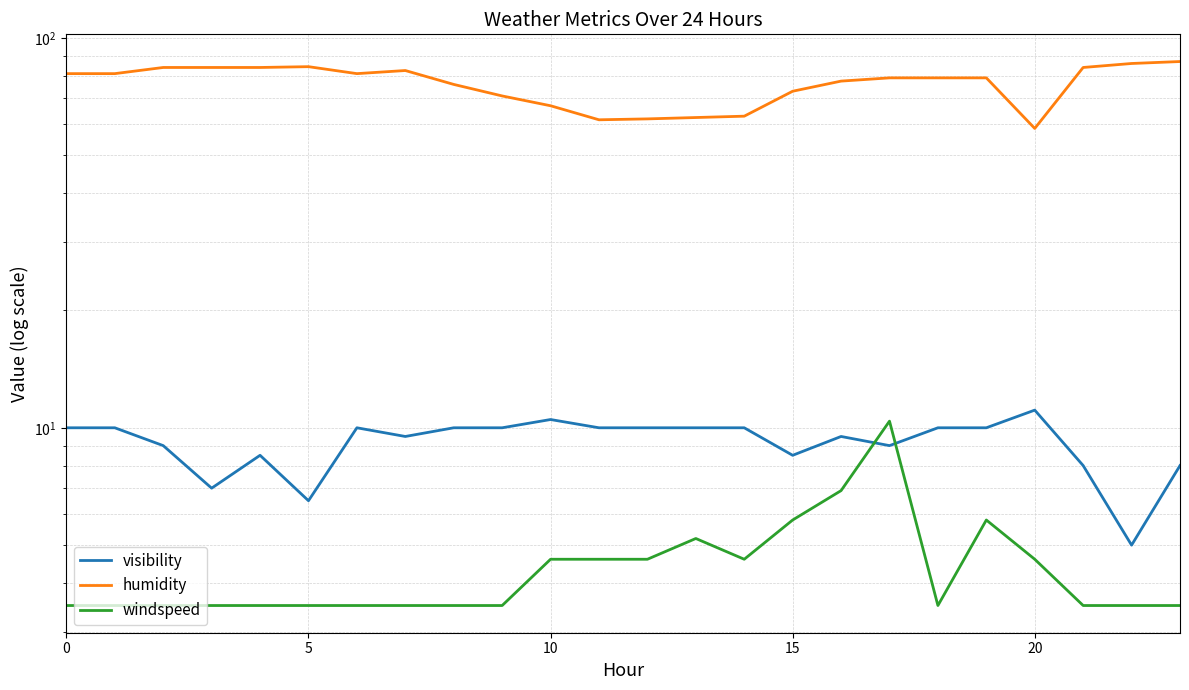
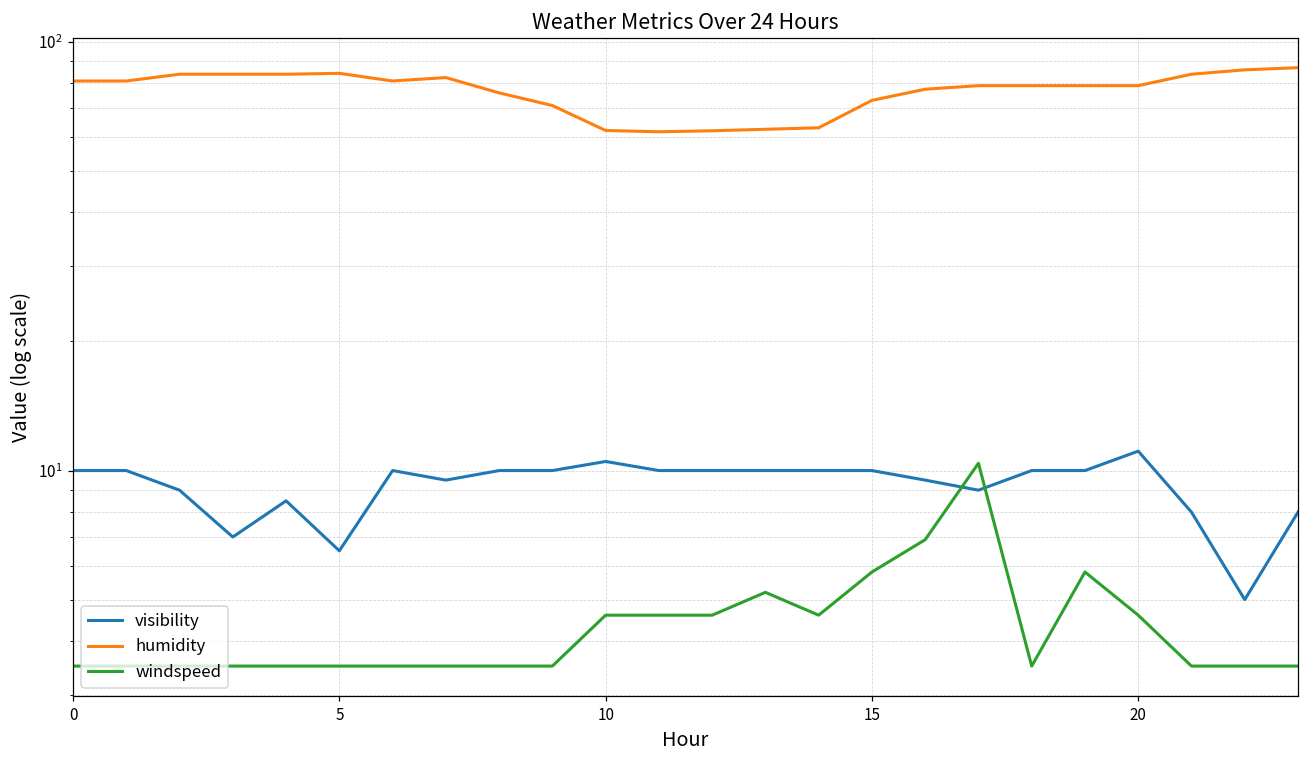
humidity, 10: 67 -> 62
visibility, 15: 8.5 -> 10.0
humidity, 20: 59 -> 79
